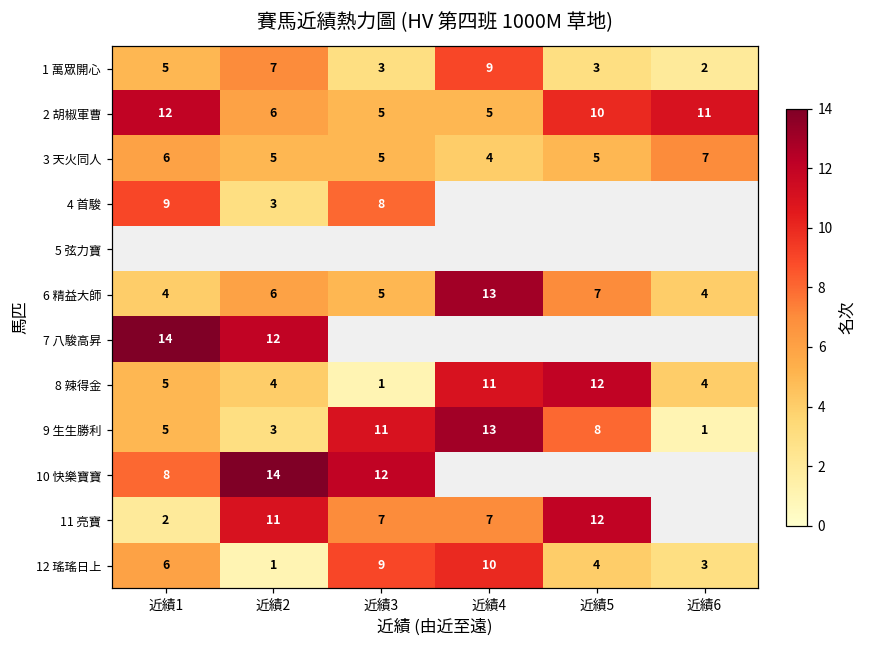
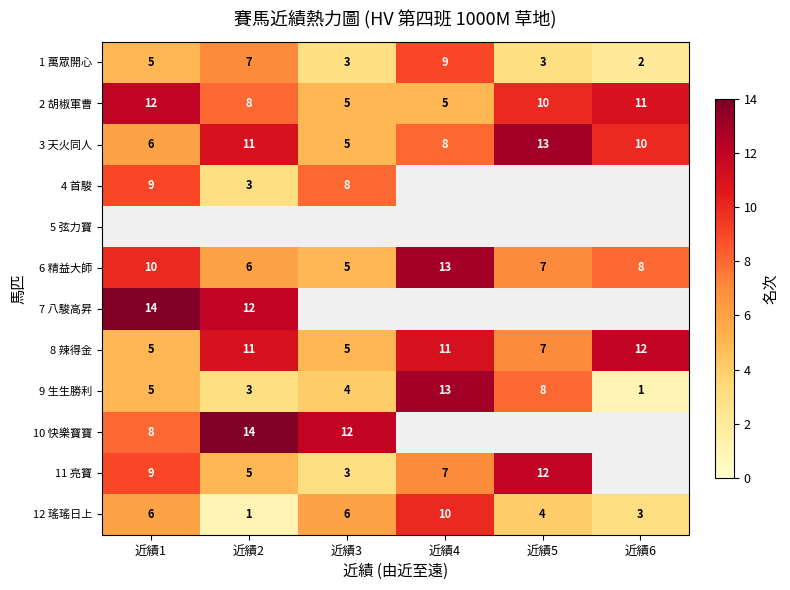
2 胡椒軍曹, 近績2: 6 -> 8
3 天火同人, 近績2: 5 -> 11
3 天火同人, 近績4: 4 -> 8
3 天火同人, 近績5: 5 -> 13
3 天火同人, 近績6: 7 -> 10
6 精益大師, 近績1: 4 -> 10
6 精益大師, 近績6: 4 -> 8
8 辣得金, 近績2: 4 -> 11
8 辣得金, 近績3: 1 -> 5
8 辣得金, 近績5: 12 -> 7
8 辣得金, 近績6: 4 -> 12
9 生生勝利, 近績3: 11 -> 4
11 亮寶, 近績1: 2 -> 9
11 亮寶, 近績2: 11 -> 5
11 亮寶, 近績3: 7 -> 3
12 瑤瑤日上, 近績3: 9 -> 6
